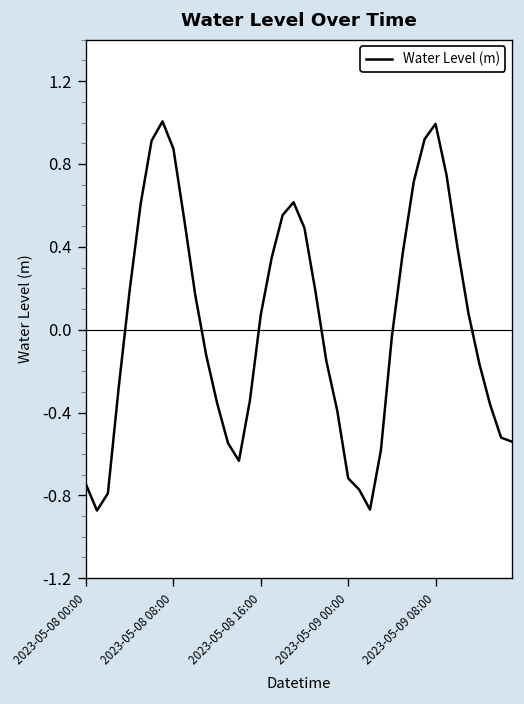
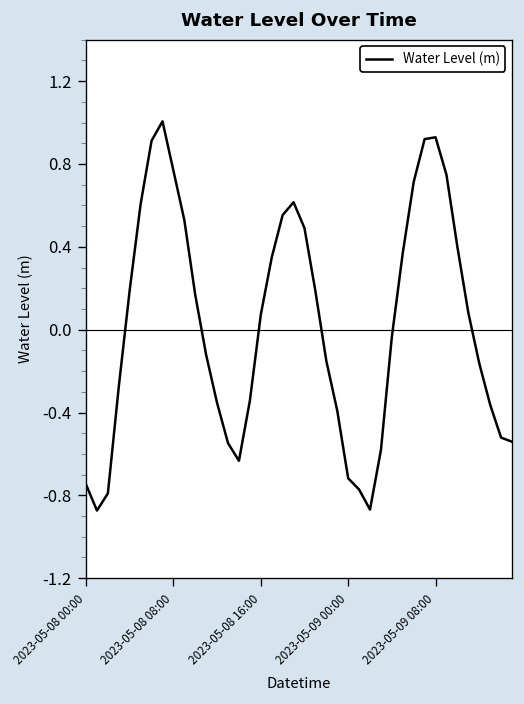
2023-05-08 08:00: 0.87 -> 0.77
2023-05-09 08:00: 0.99 -> 0.93
